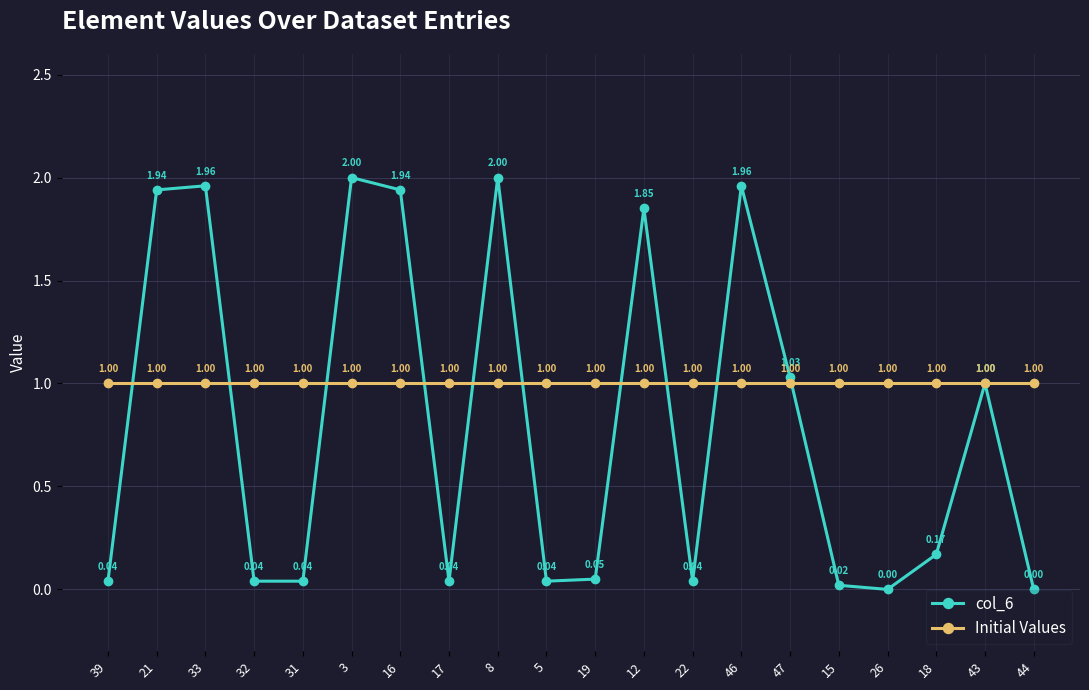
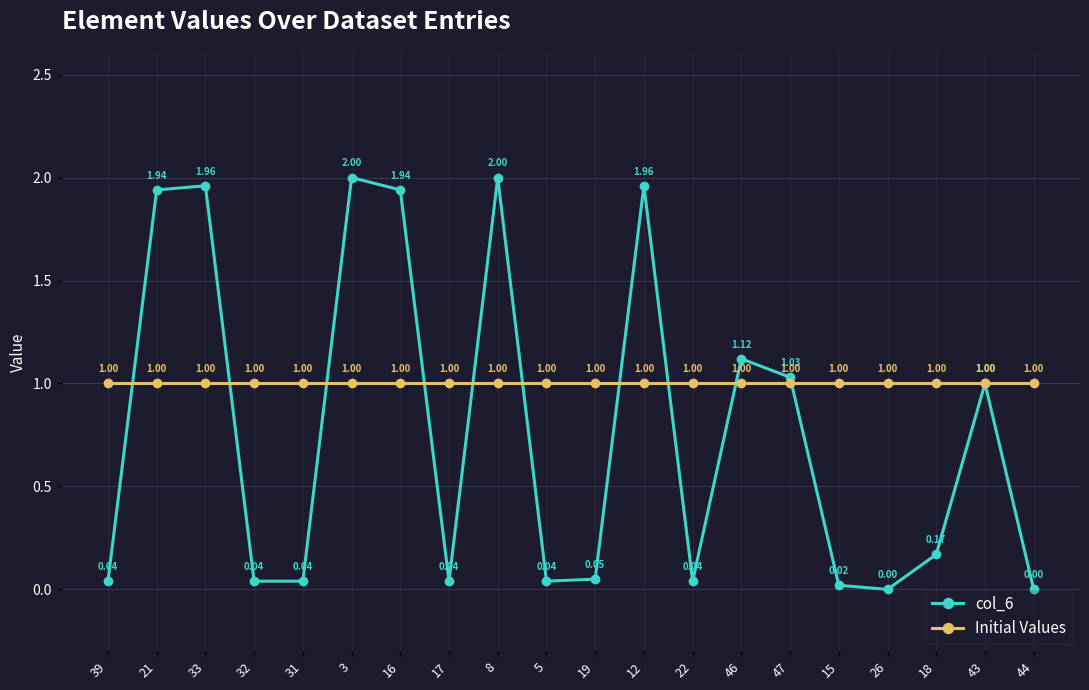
col_6, 12: 1.85 -> 1.96
col_6, 46: 1.96 -> 1.12
